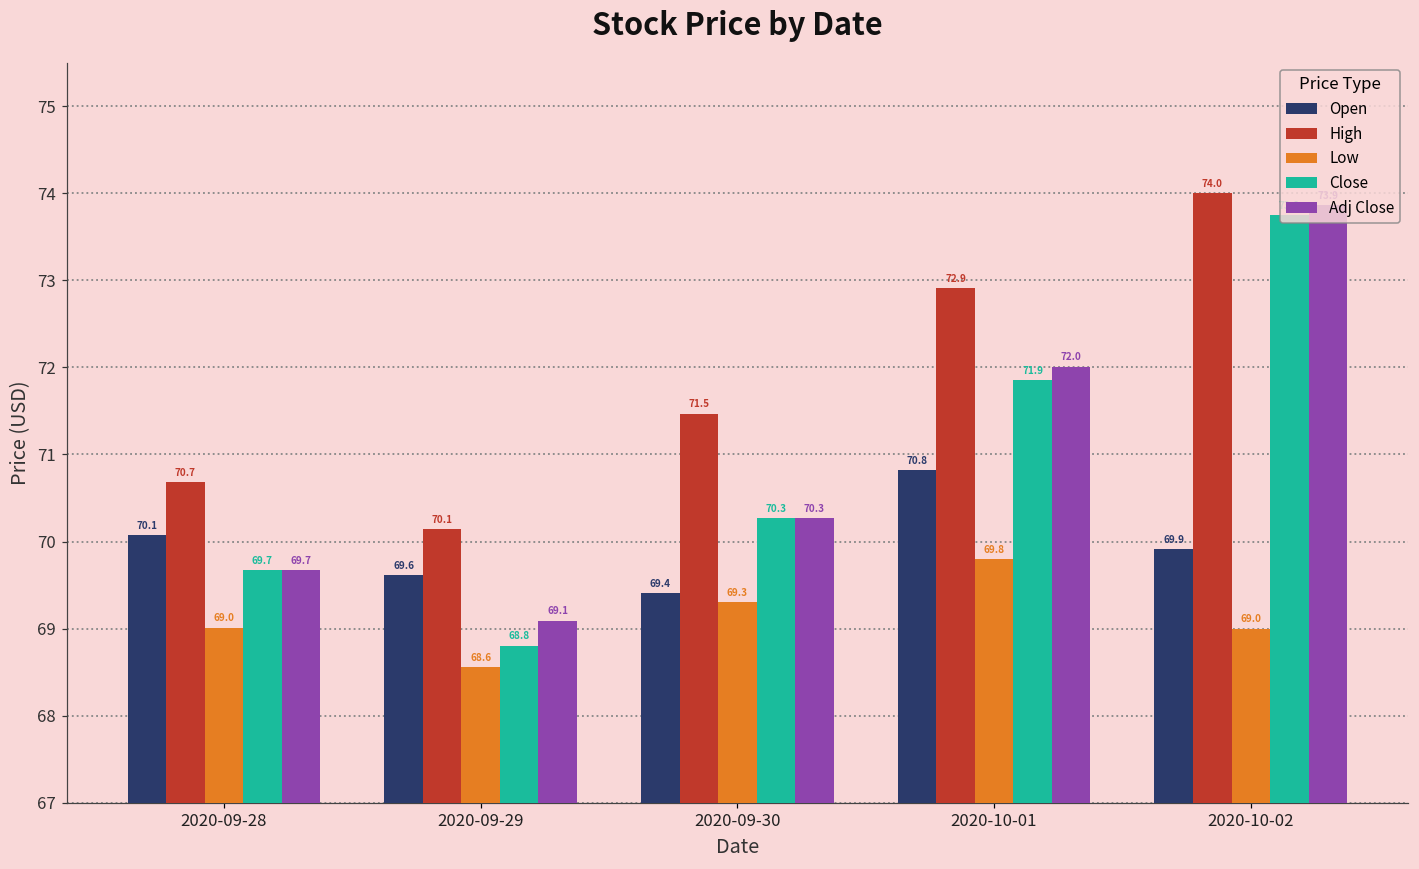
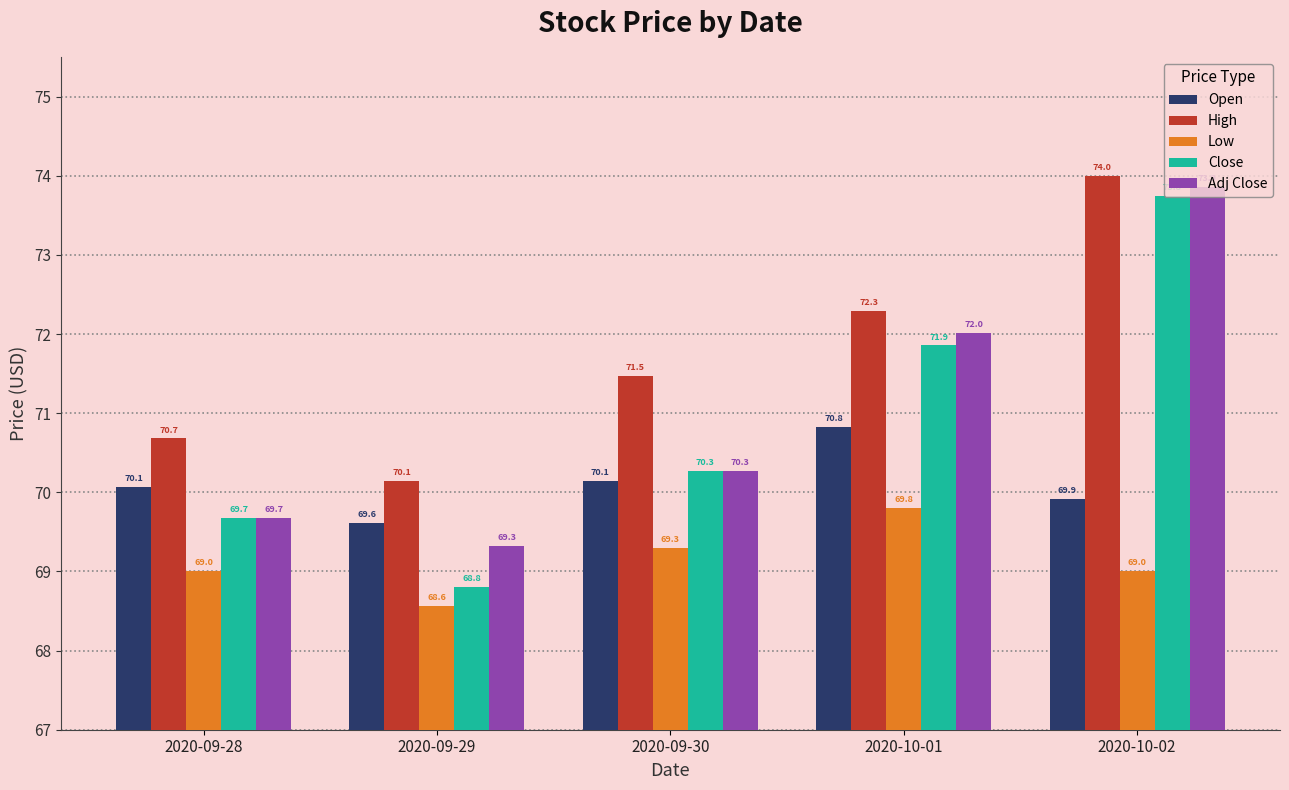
Adj Close, 2020-09-29: 69.1 -> 69.3
Open, 2020-09-30: 69.4 -> 70.1
High, 2020-10-01: 72.9 -> 72.3
